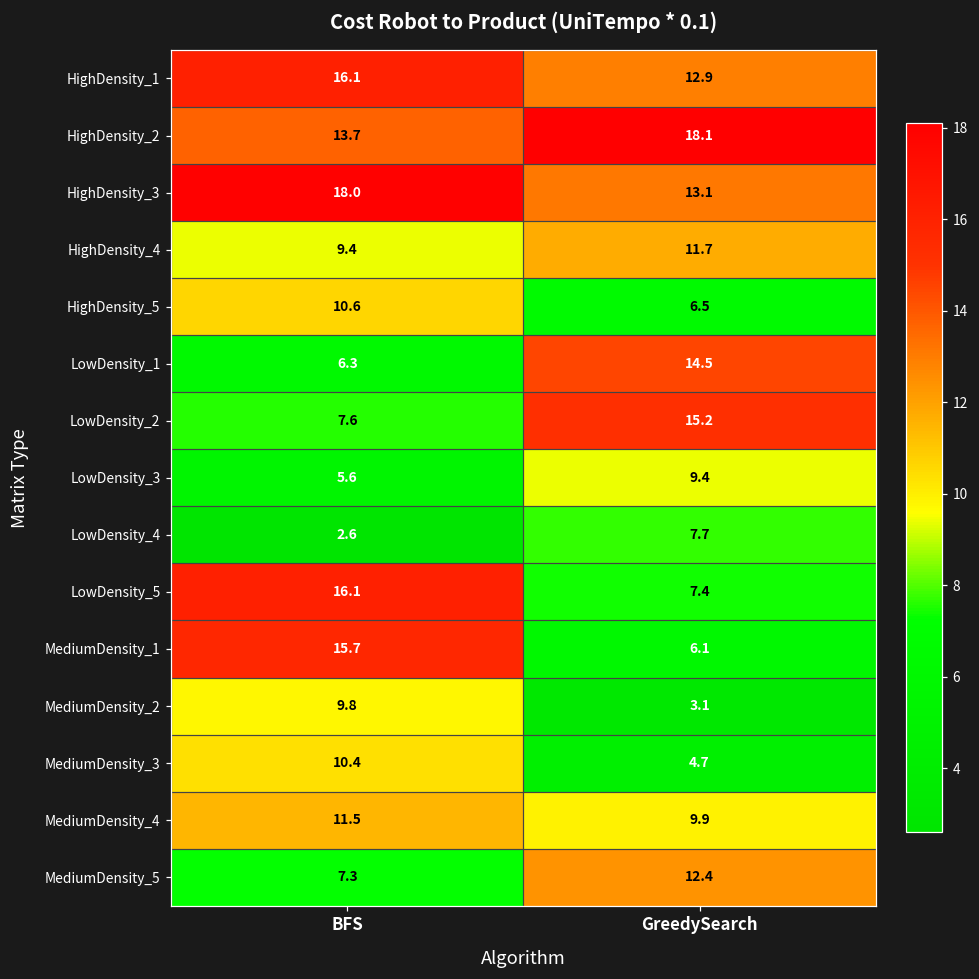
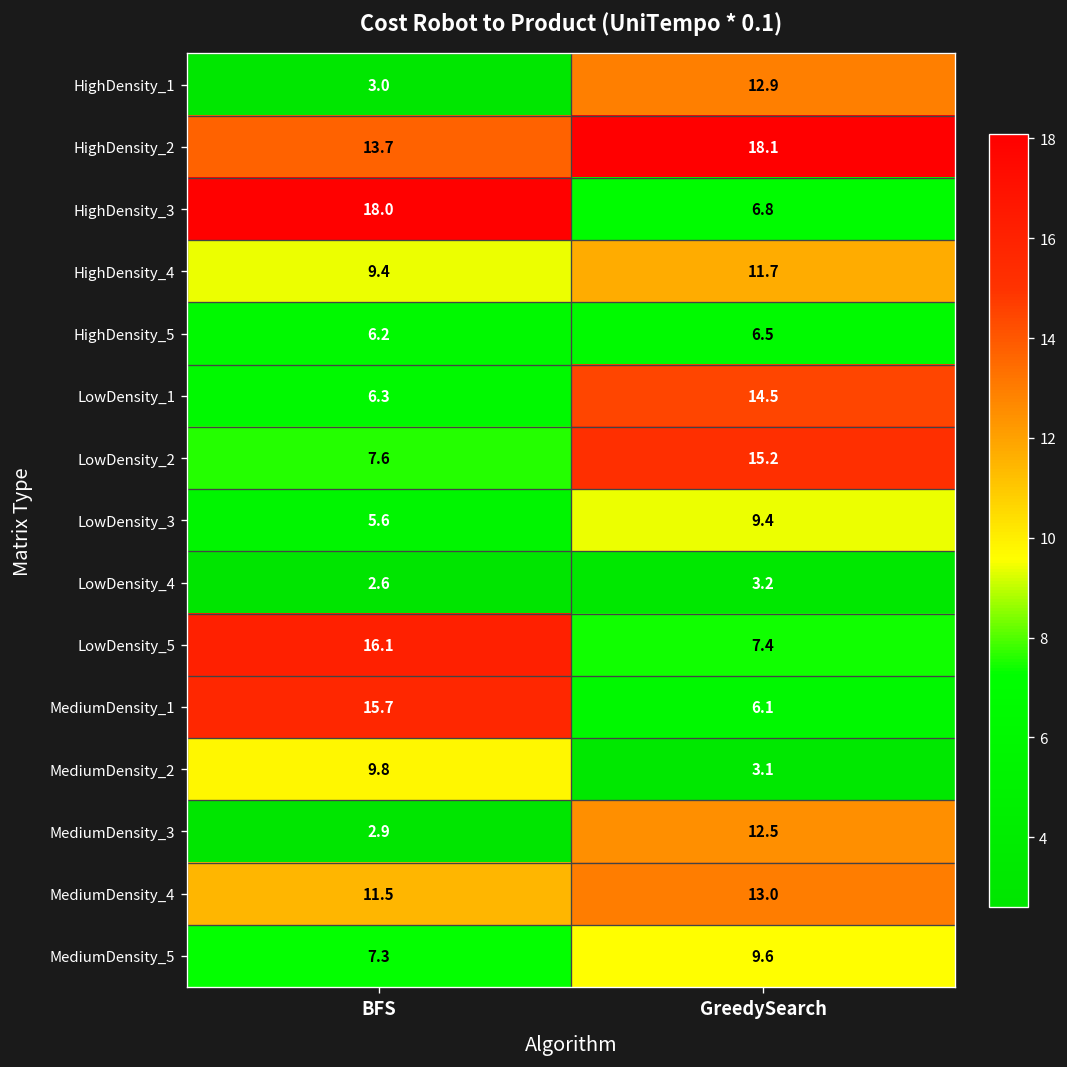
HighDensity_1, BFS: 16.1 -> 3.0
HighDensity_3, GreedySearch: 13.1 -> 6.8
HighDensity_5, BFS: 10.6 -> 6.2
LowDensity_4, GreedySearch: 7.7 -> 3.2
MediumDensity_3, BFS: 10.4 -> 2.9
MediumDensity_3, GreedySearch: 4.7 -> 12.5
MediumDensity_4, GreedySearch: 9.9 -> 13.0
MediumDensity_5, GreedySearch: 12.4 -> 9.6
